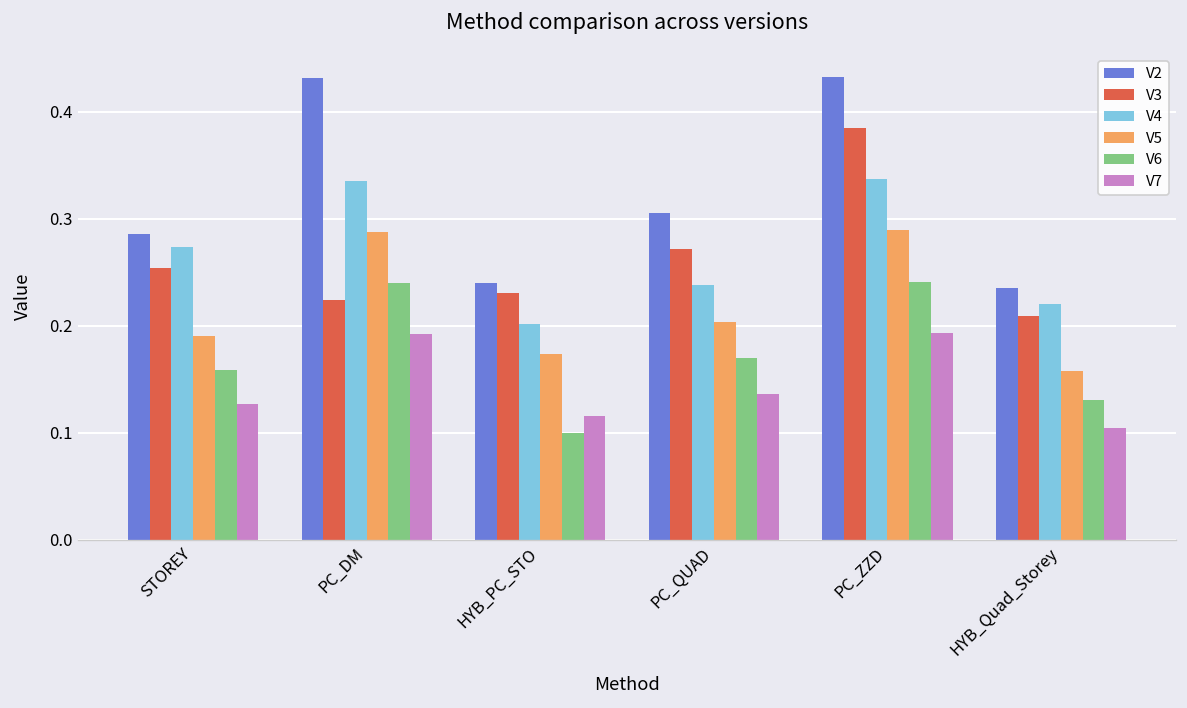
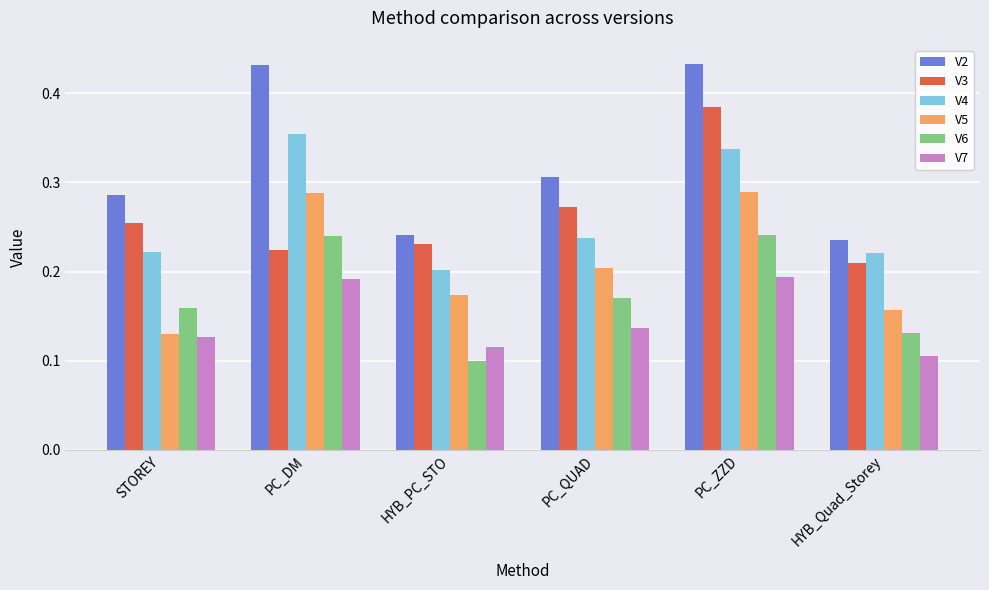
V4, STOREY: 0.27 -> 0.22
V5, STOREY: 0.19 -> 0.13
V4, PC_DM: 0.34 -> 0.35
